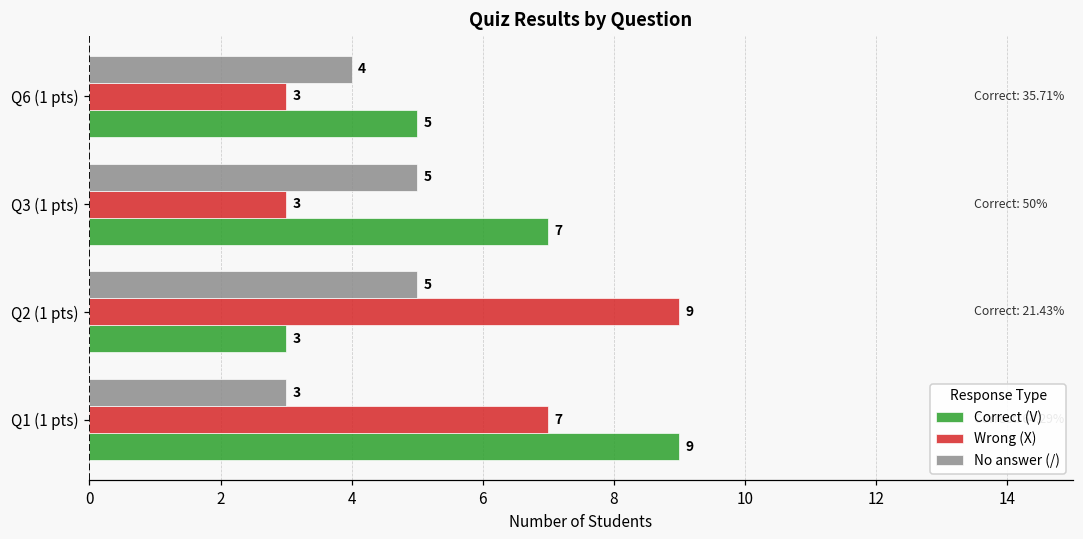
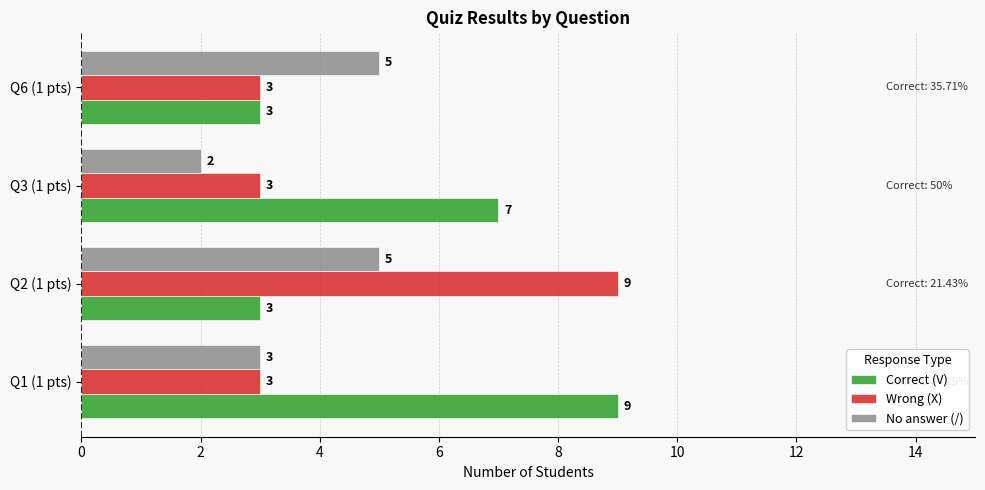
No answer (/), Q6 (1 pts): 4 -> 5
Correct (V), Q6 (1 pts): 5 -> 3
No answer (/), Q3 (1 pts): 5 -> 2
Wrong (X), Q1 (1 pts): 7 -> 3
